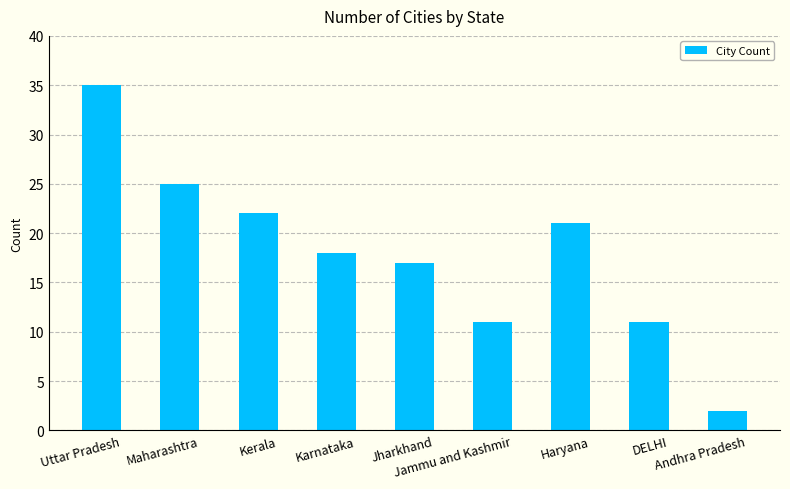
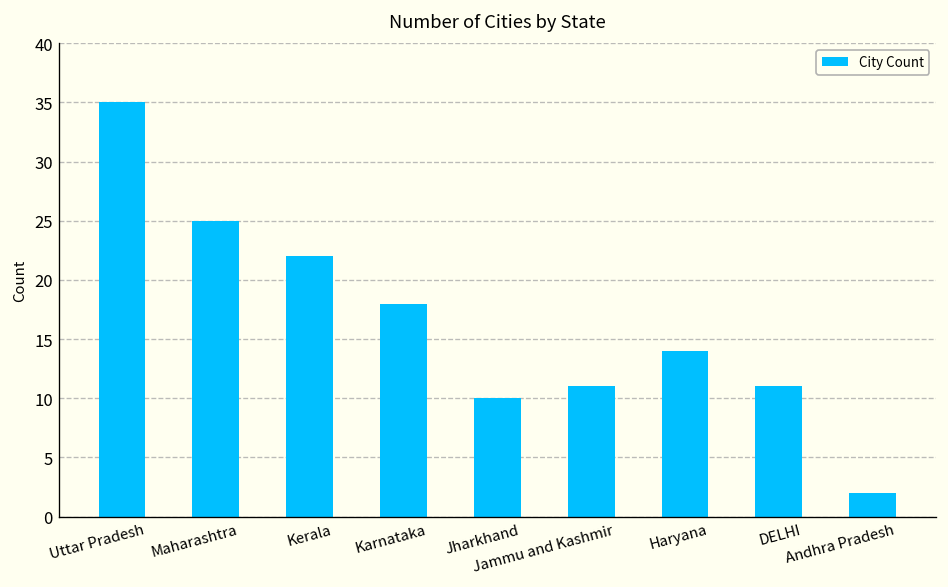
Jharkhand: 17 -> 10
Haryana: 21 -> 14
